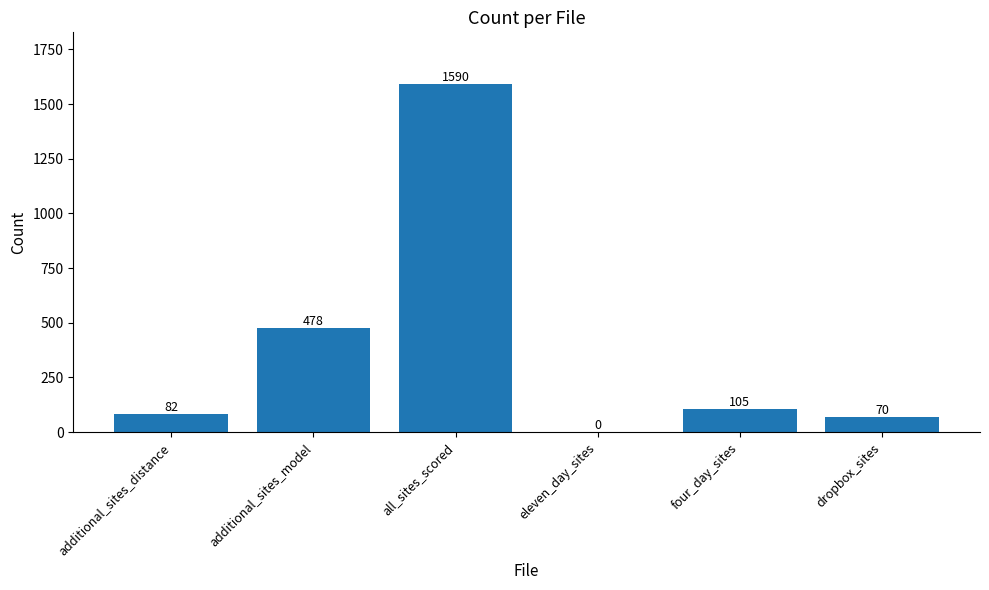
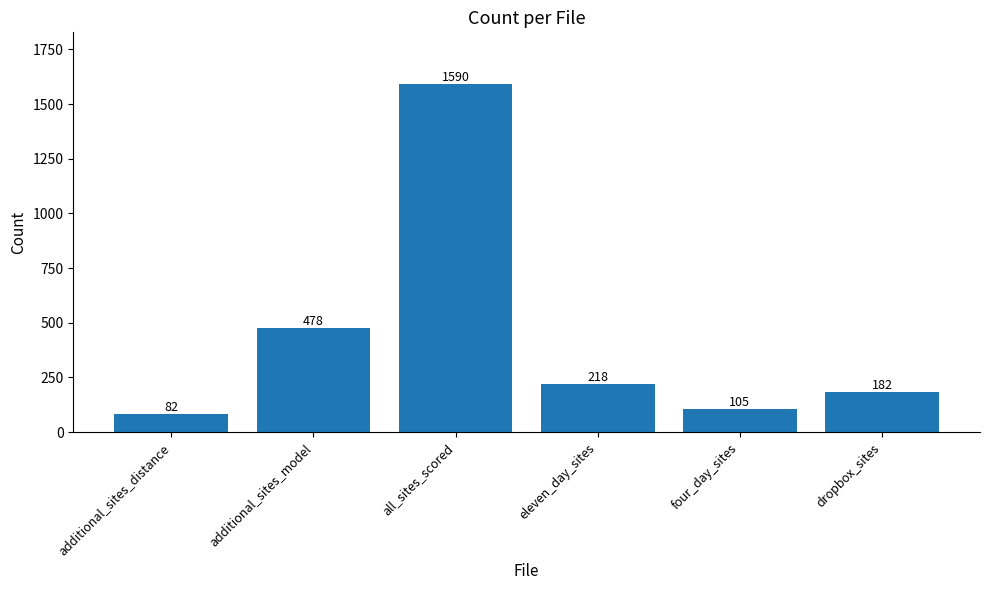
eleven_day_sites: 0 -> 218
dropbox_sites: 70 -> 182
